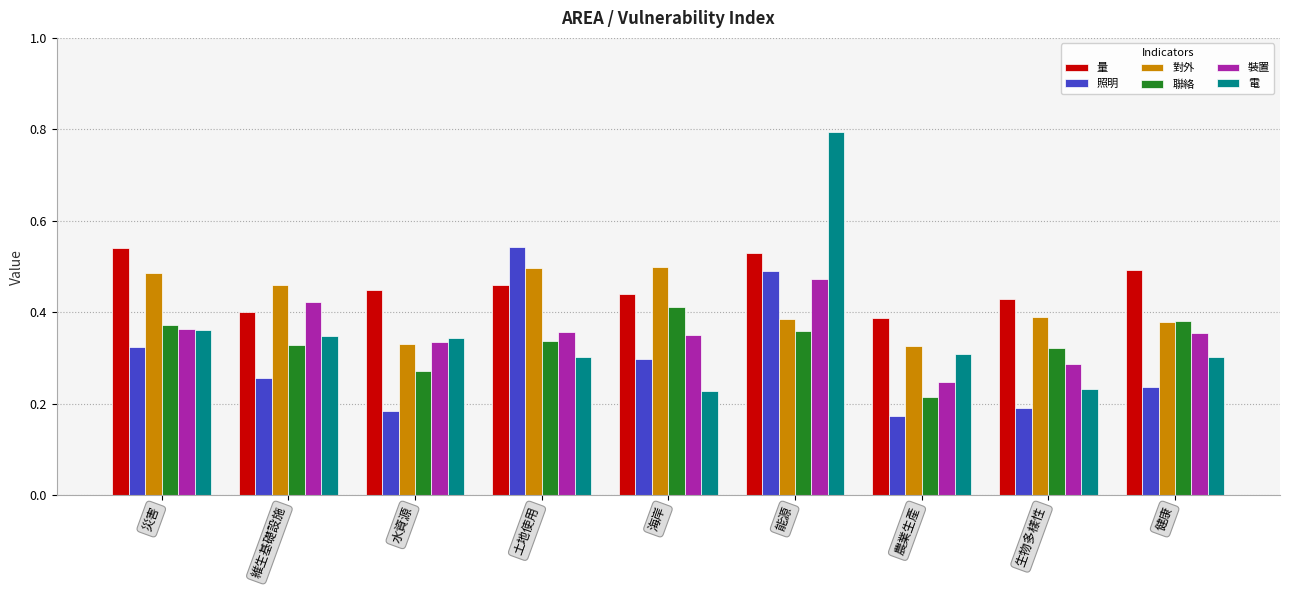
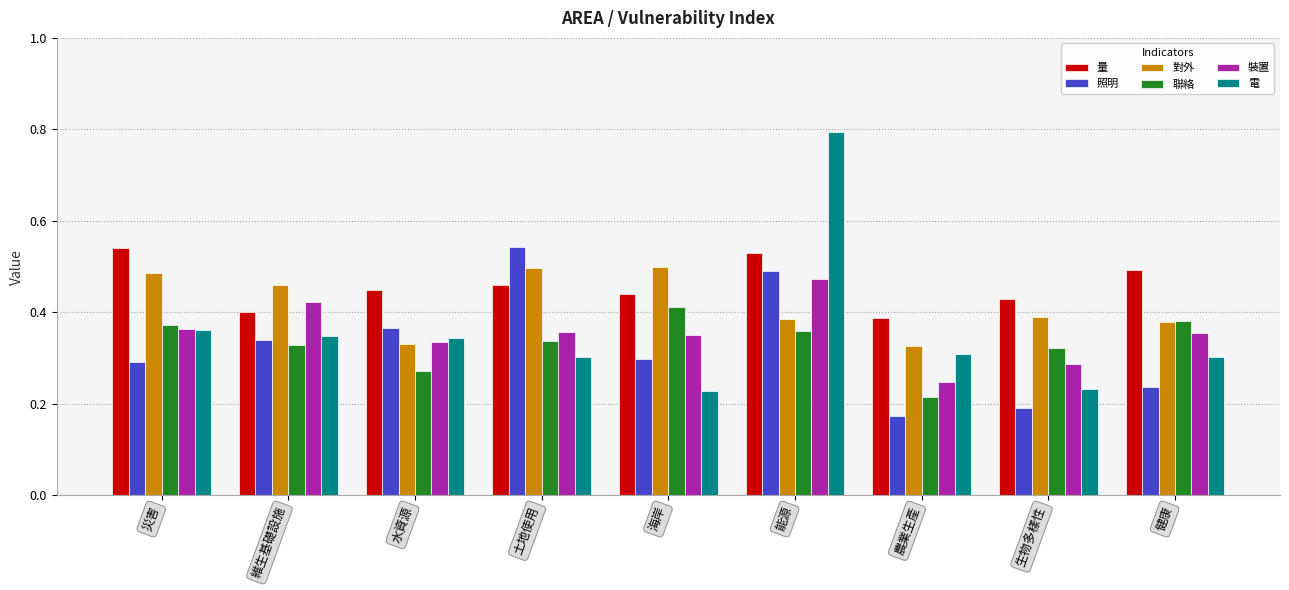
照明, 災害: 0.32 -> 0.29
照明, 維生基礎設施: 0.26 -> 0.34
照明, 水資源: 0.18 -> 0.37
